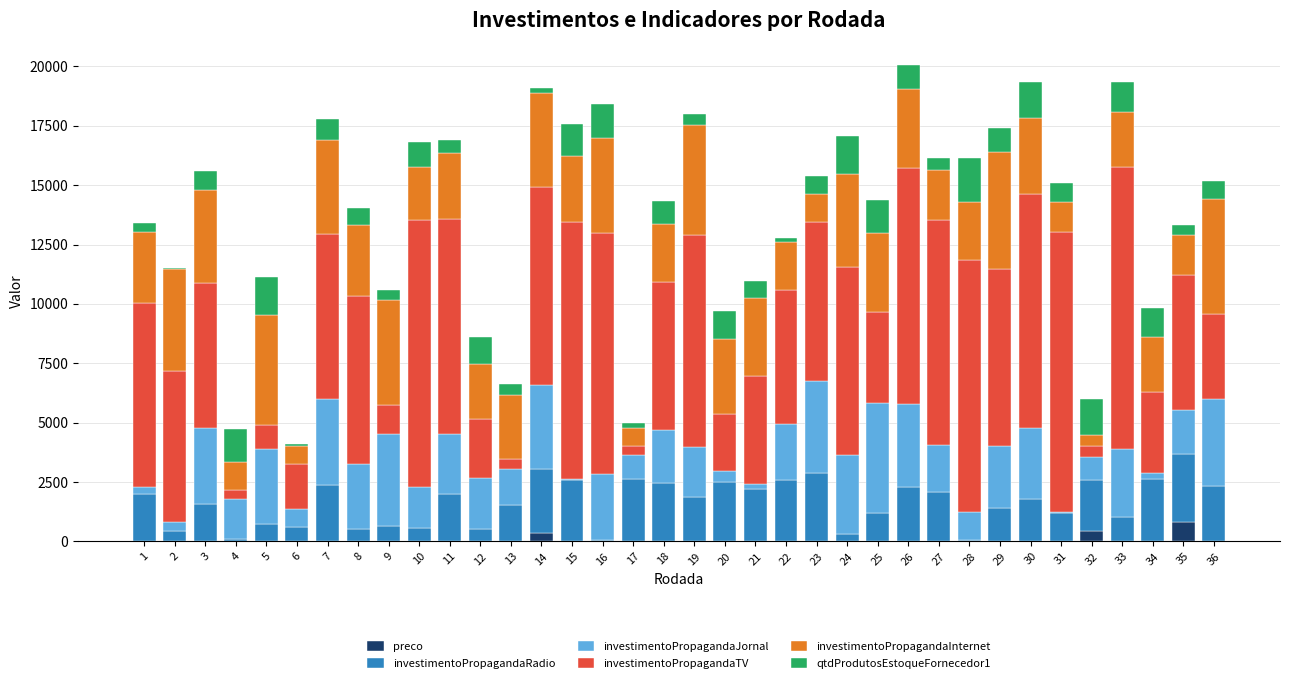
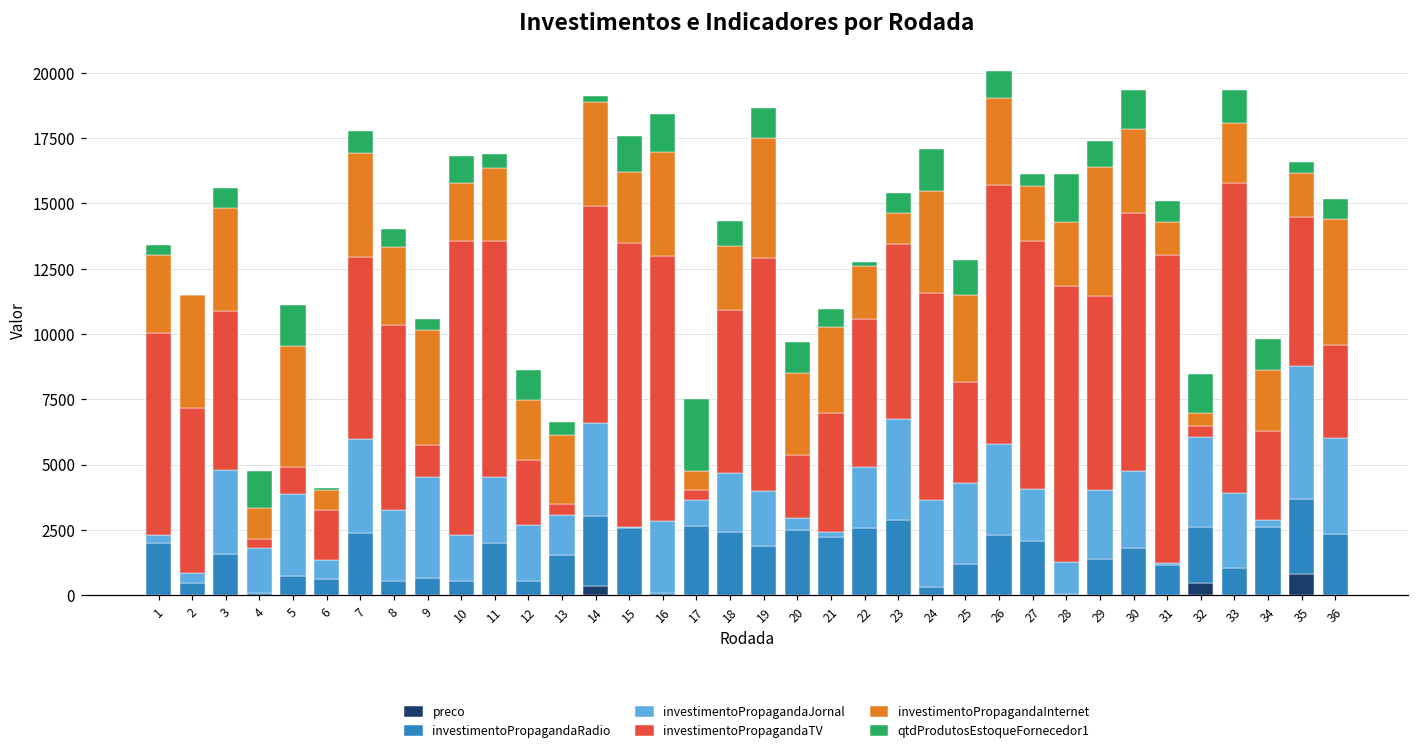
qtdProdutosEstoqueFornecedor1, 17: 200 -> 2800
qtdProdutosEstoqueFornecedor1, 19: 500 -> 1100
investimentoPropagandaJornal, 25: 4600 -> 3100
investimentoPropagandaJornal, 32: 900 -> 3400
investimentoPropagandaJornal, 35: 1900 -> 5100
